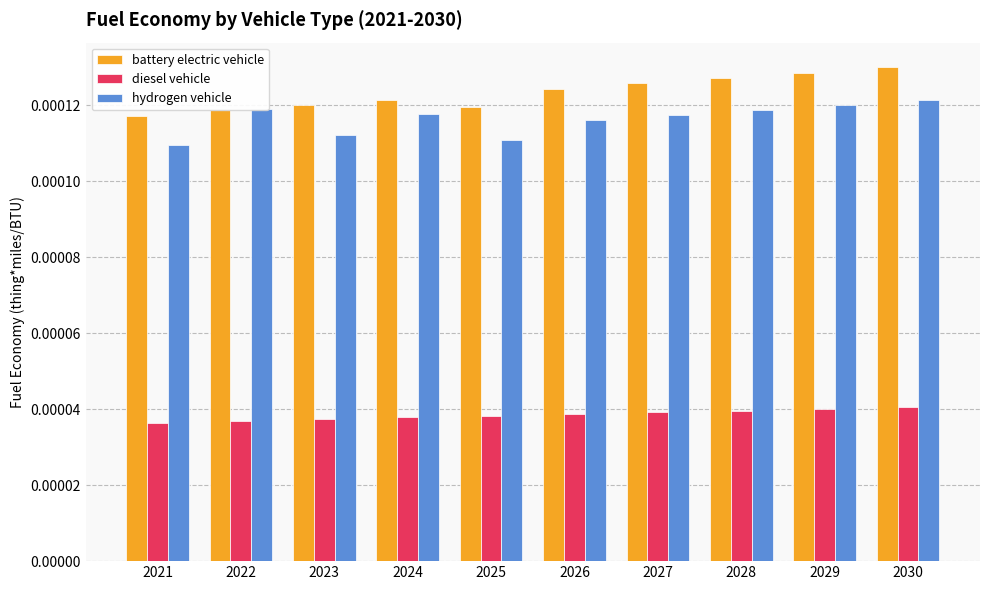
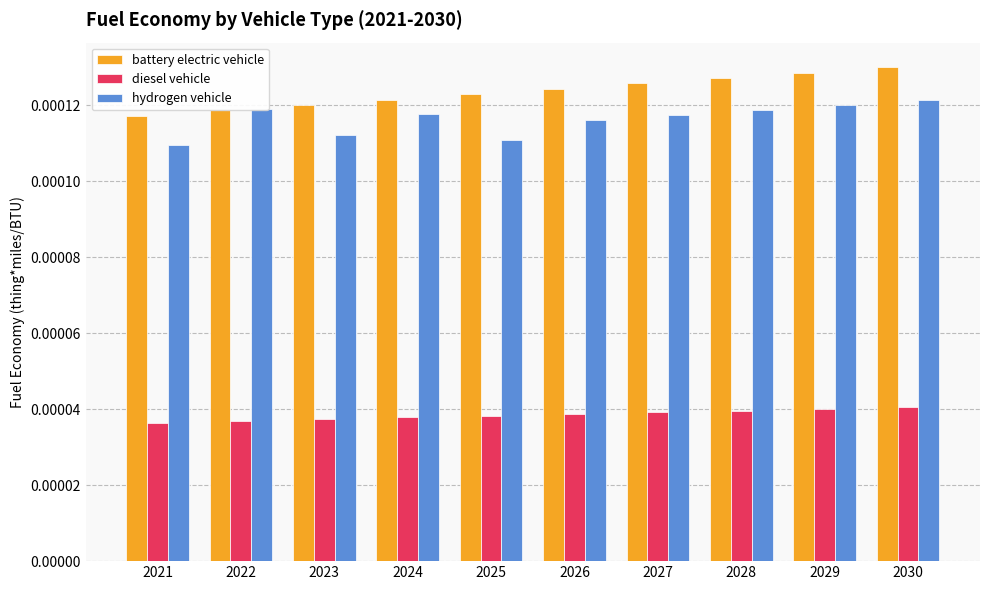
battery electric vehicle, 2025: 0.000120 -> 0.000123
